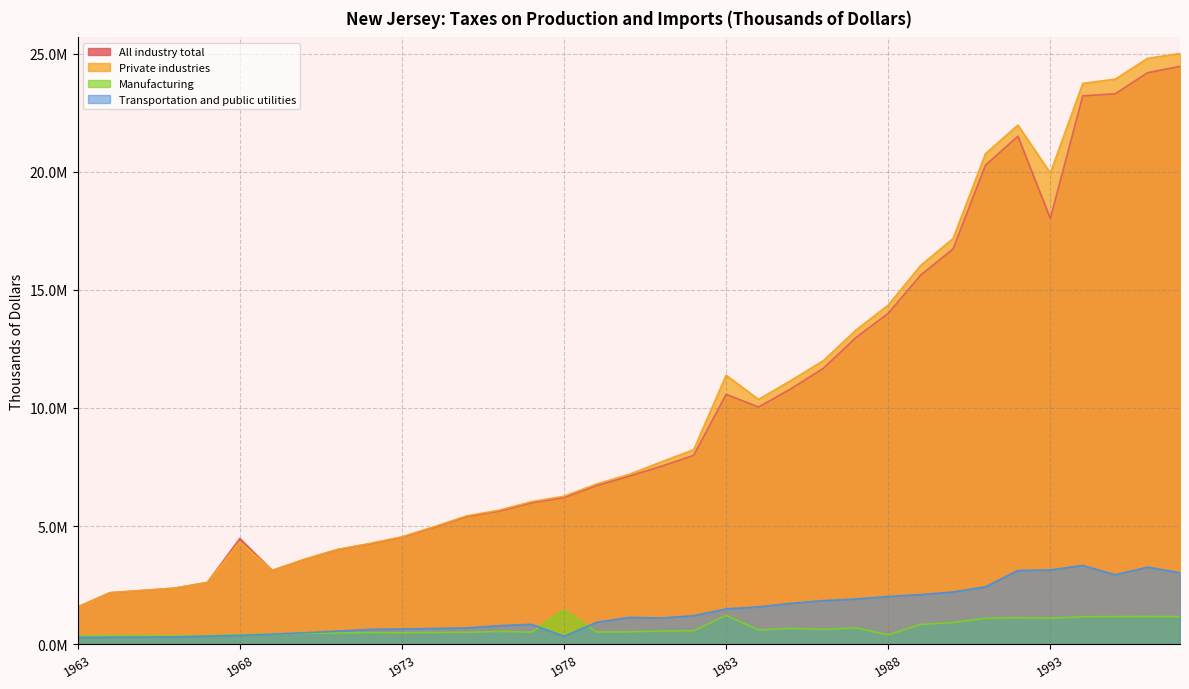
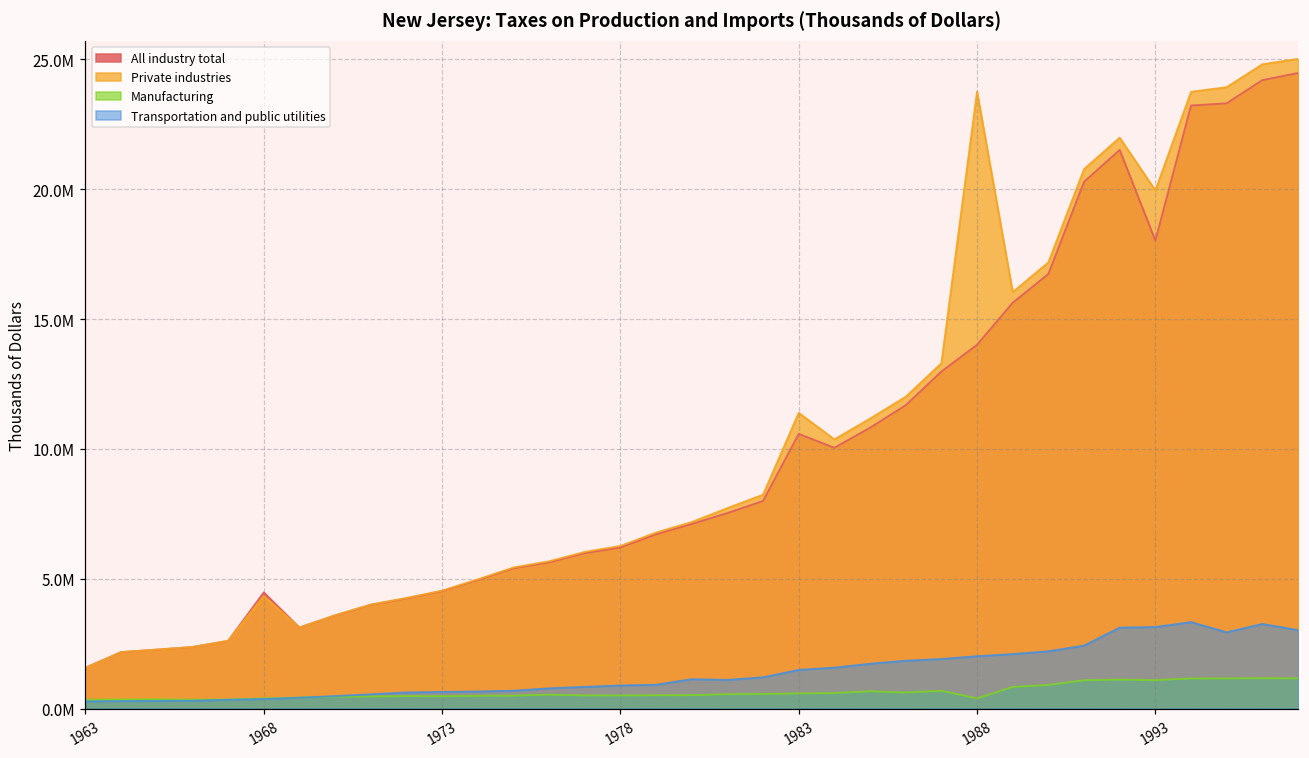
Manufacturing, 1978: 1400000 -> 500000
Transportation and public utilities, 1978: 300000 -> 900000
Manufacturing, 1983: 1200000 -> 600000
Private industries, 1988: 14400000 -> 23800000
